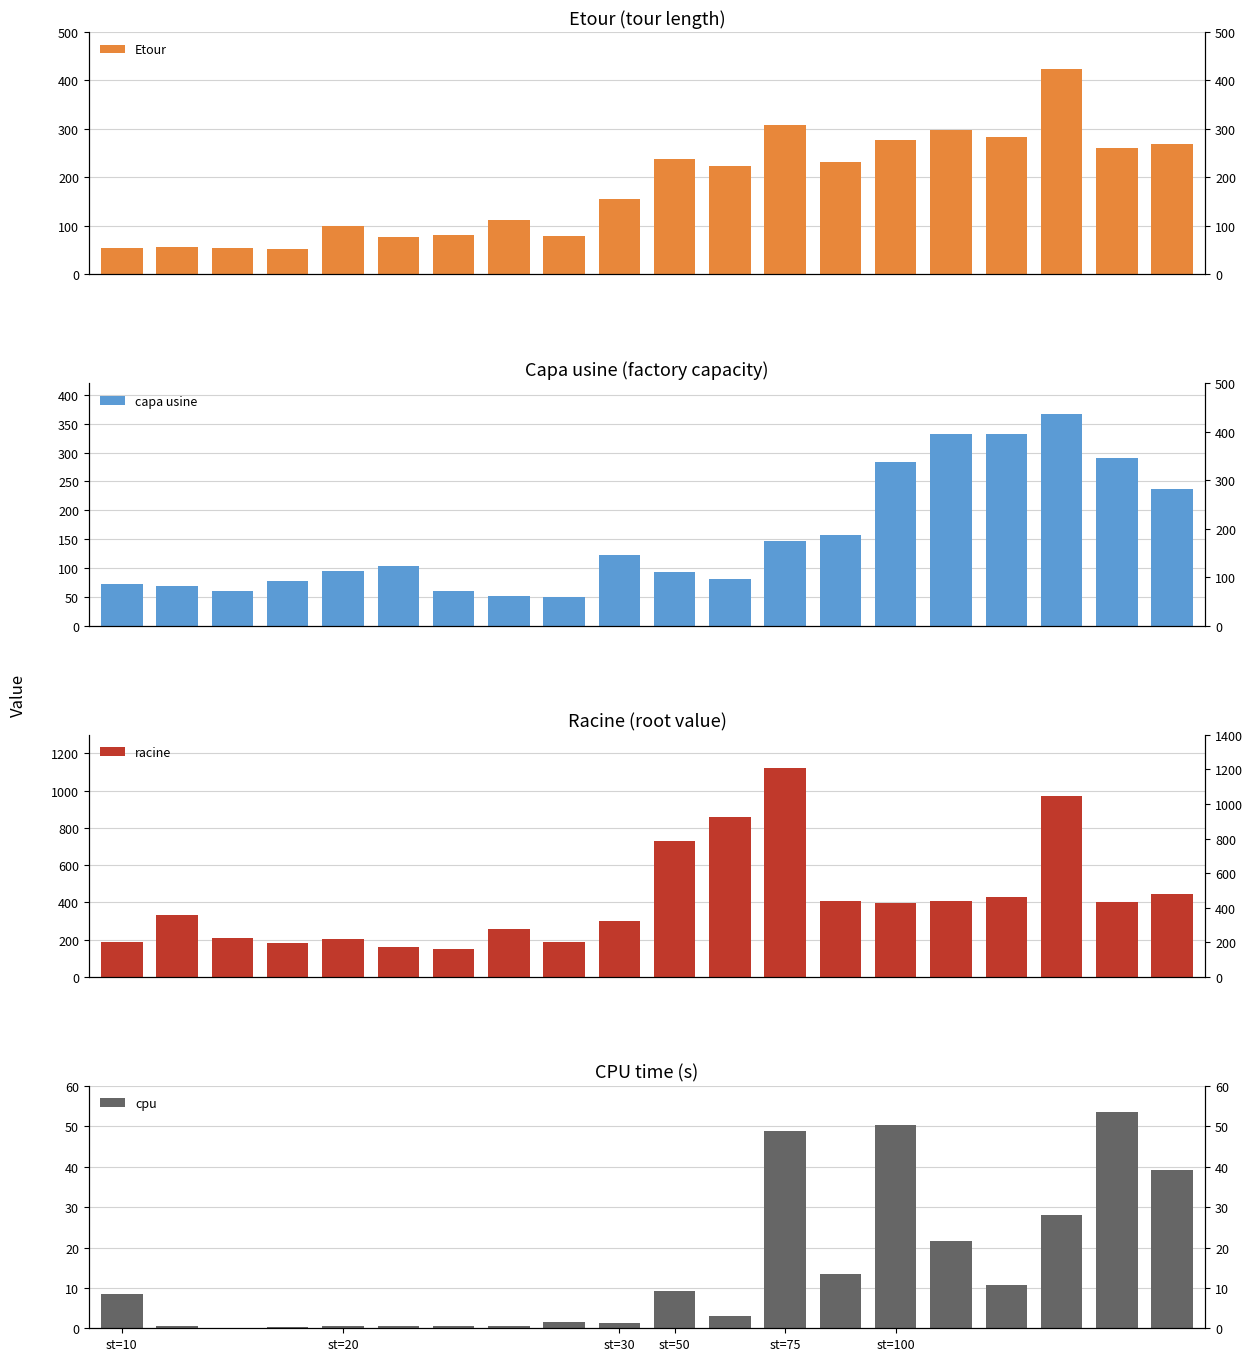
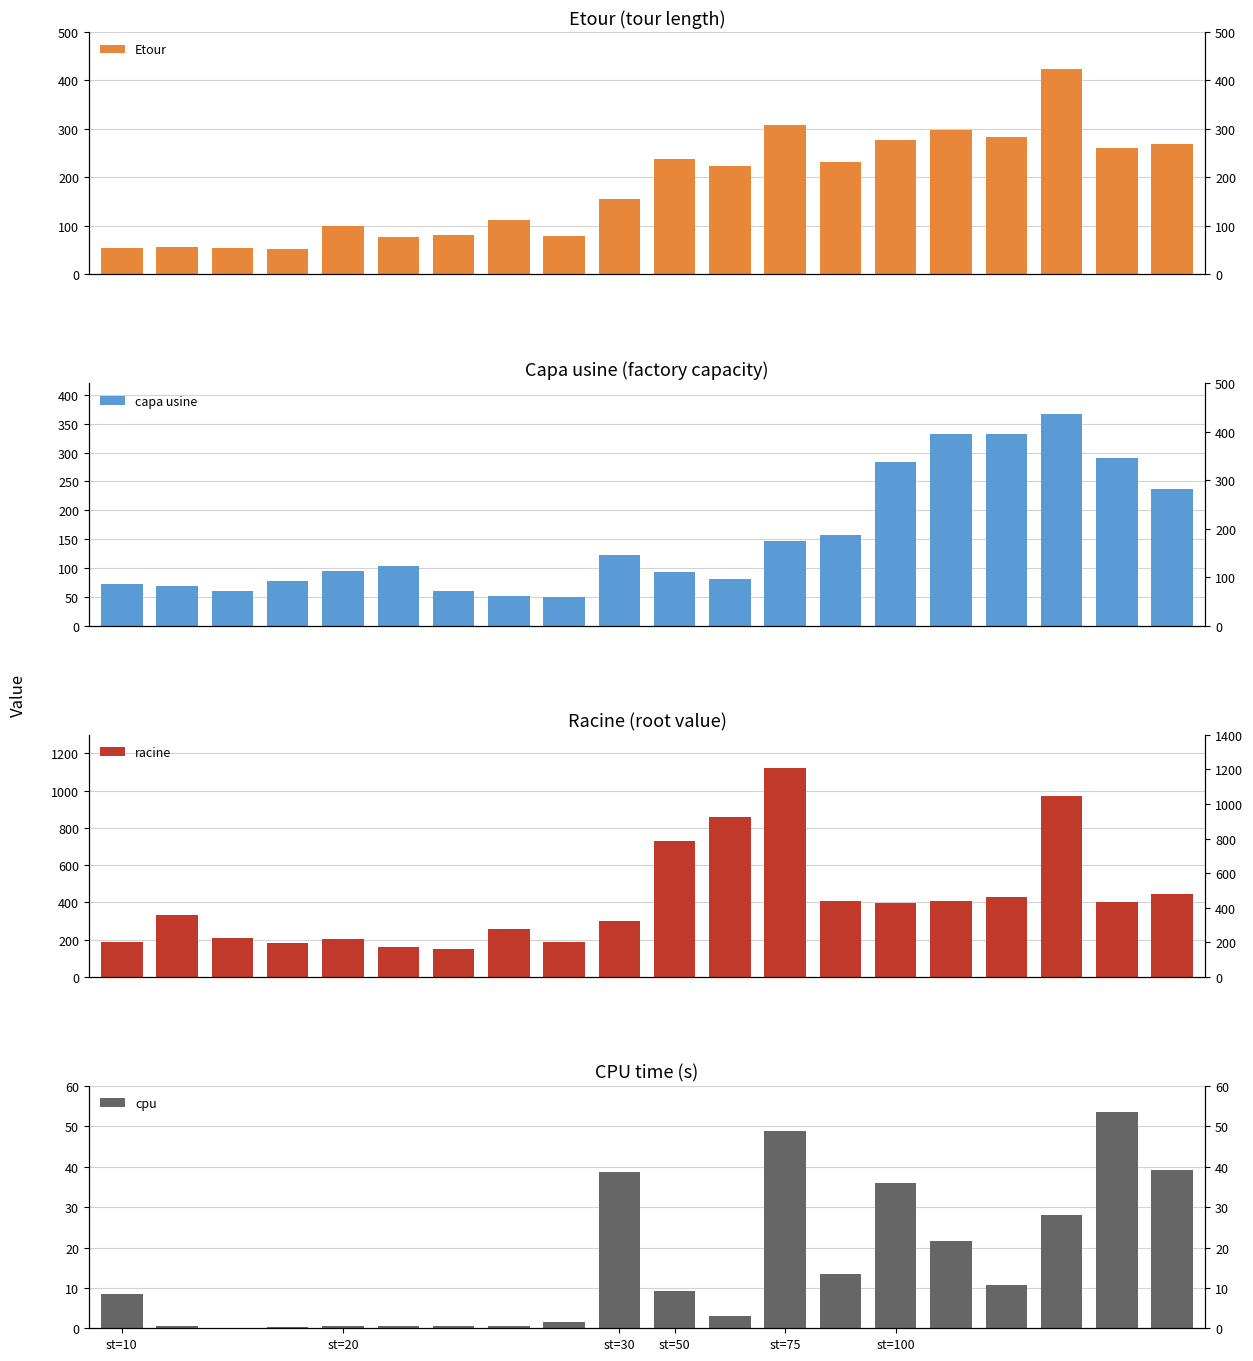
CPU time (s), st=30: 1 -> 39
CPU time (s), st=100: 50 -> 36
